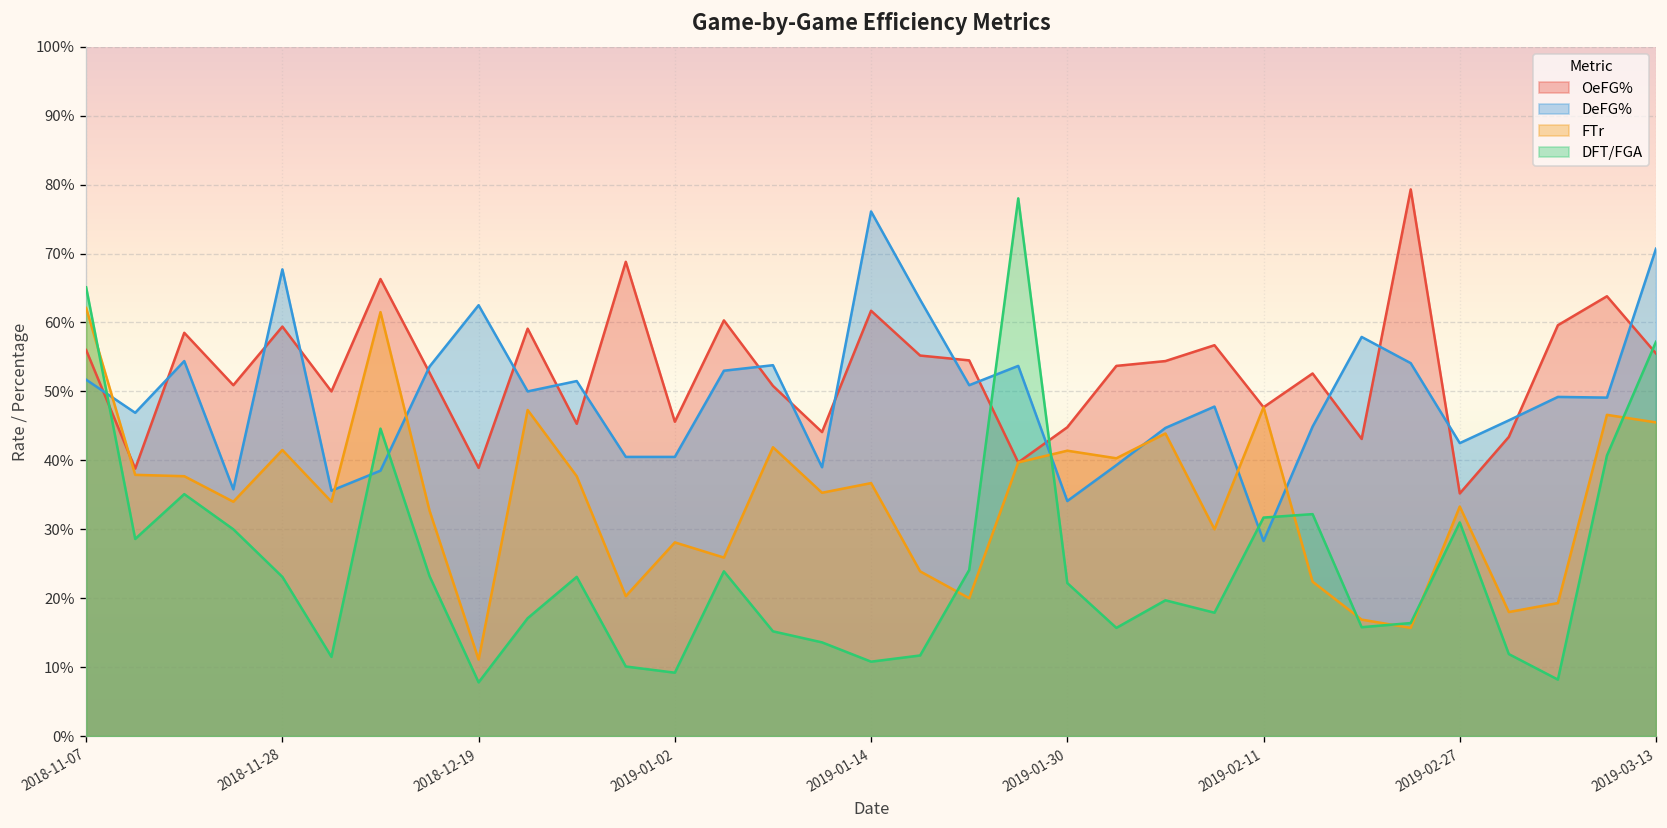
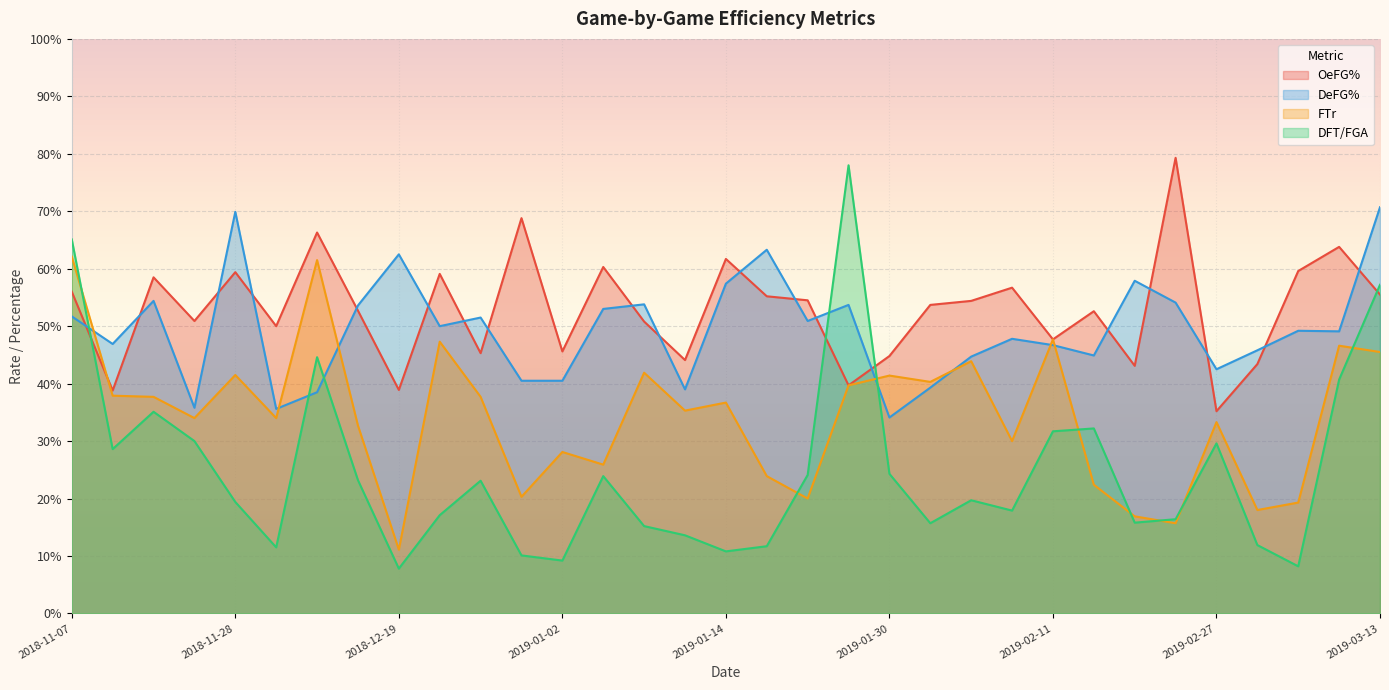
DeFG%, 2018-11-28: 68% -> 70%
DFT/FGA, 2018-11-28: 23% -> 19%
DeFG%, 2019-01-14: 76% -> 57%
DFT/FGA, 2019-01-30: 22% -> 24%
DeFG%, 2019-02-11: 28% -> 47%
DFT/FGA, 2019-02-27: 31% -> 30%
